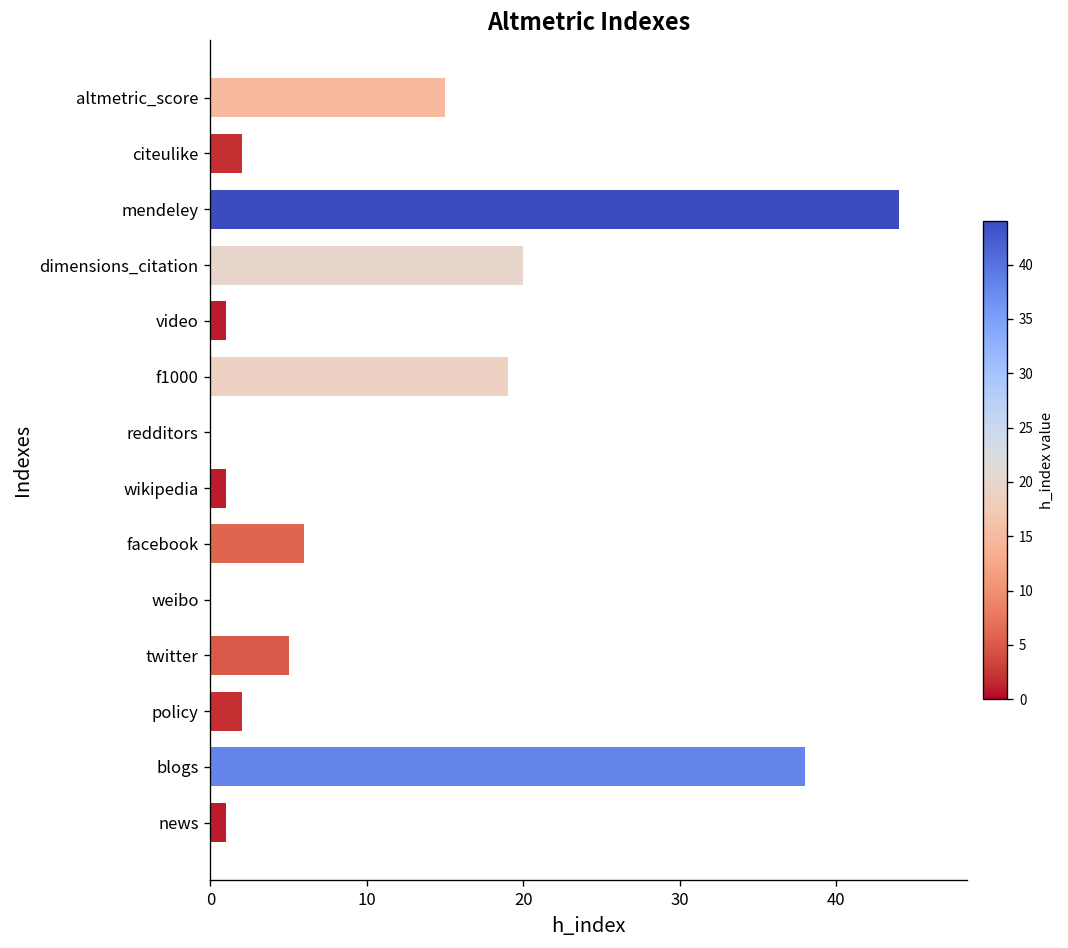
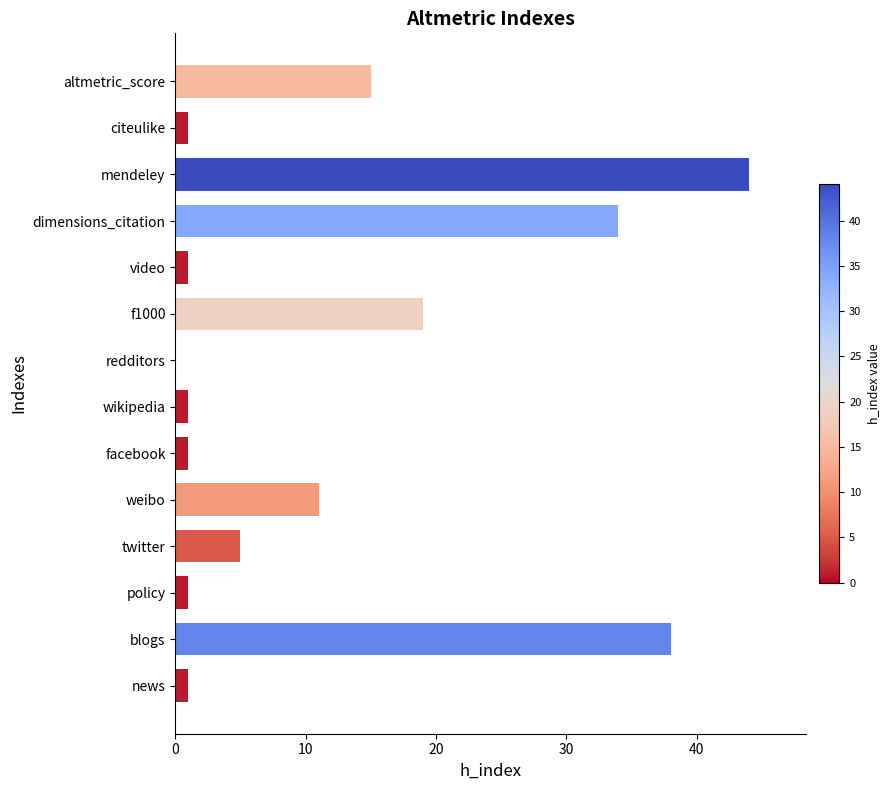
citeulike: 2 -> 1
dimensions_citation: 20 -> 34
facebook: 6 -> 1
weibo: 0 -> 11
policy: 2 -> 1
